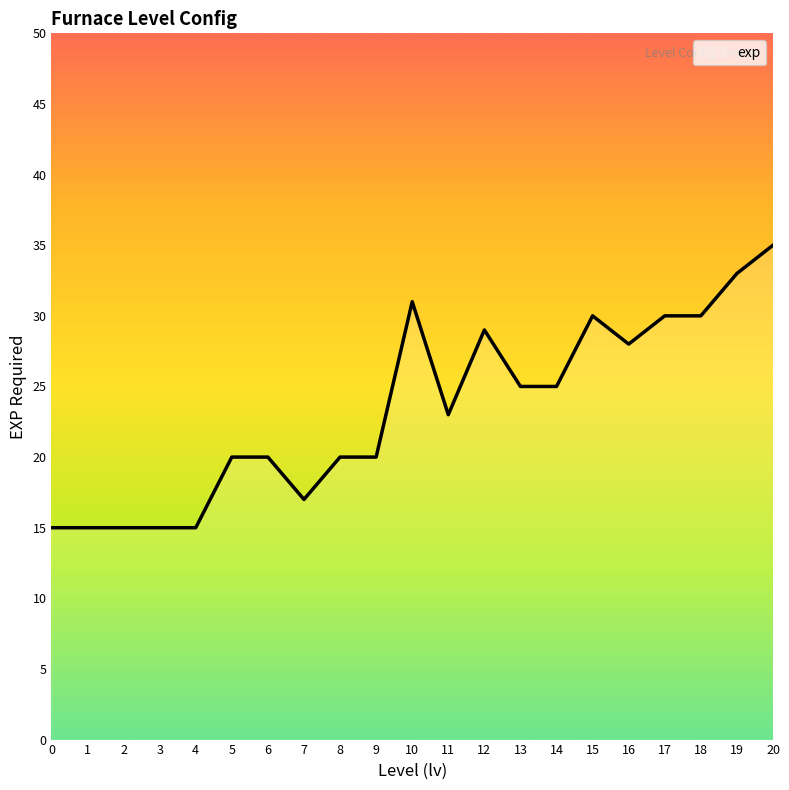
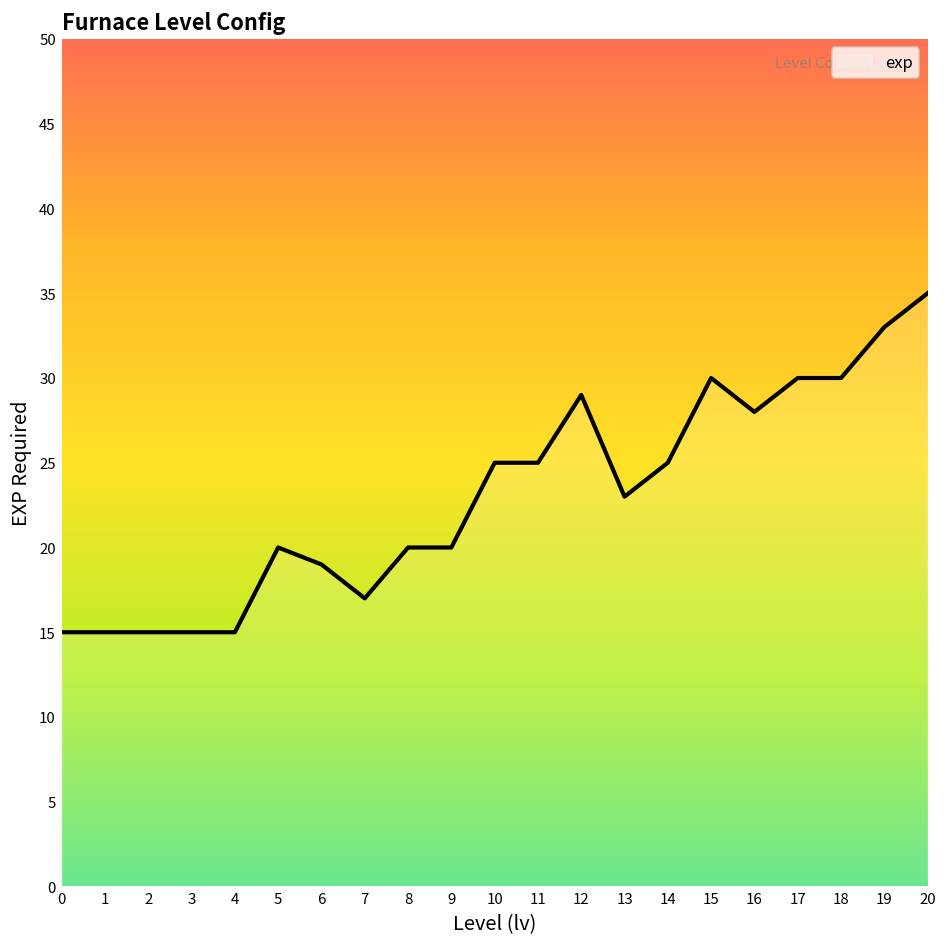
6: 20 -> 19
10: 31 -> 25
11: 23 -> 25
13: 25 -> 23
